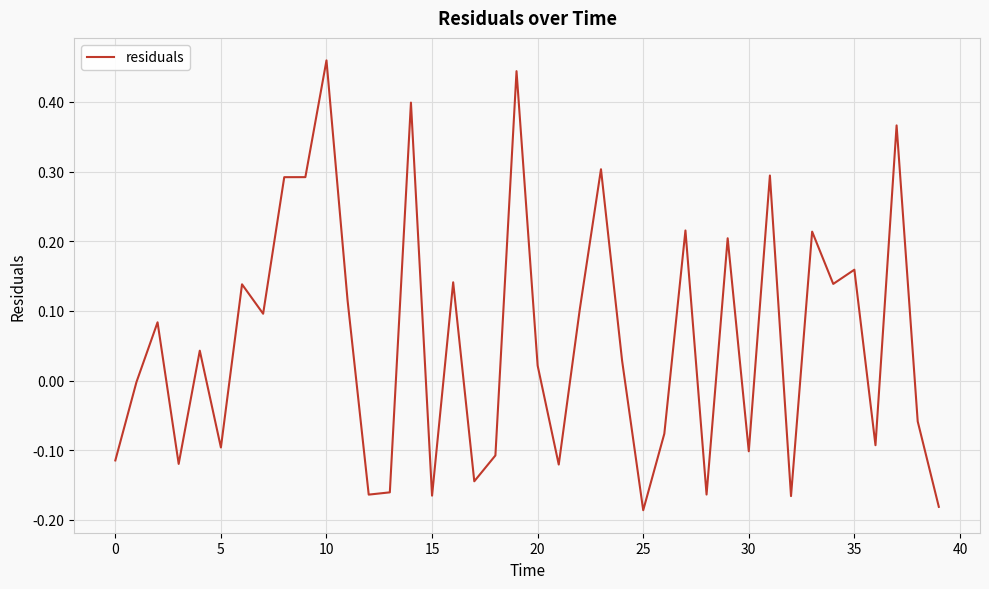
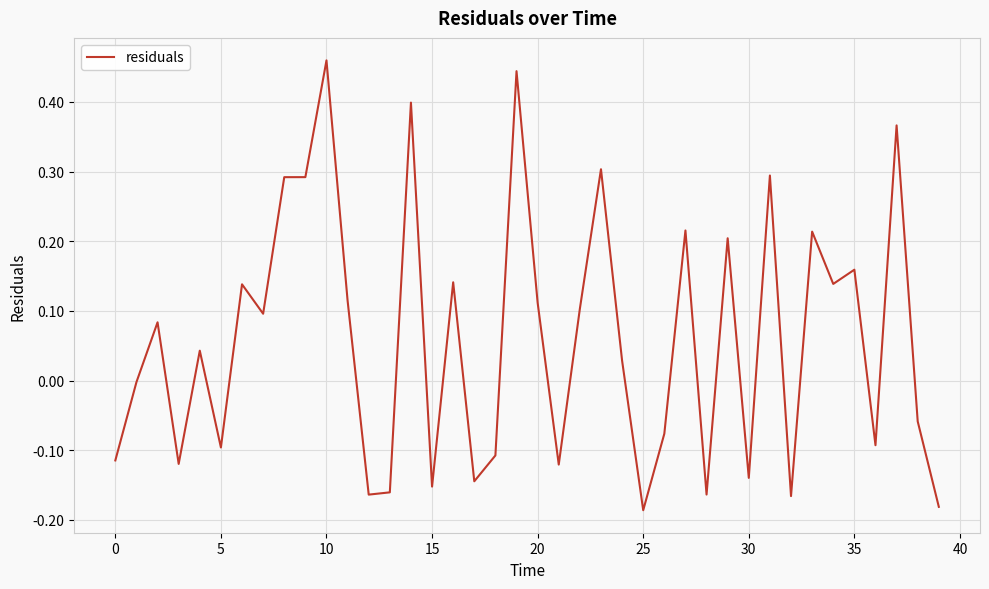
15: -0.17 -> -0.15
20: 0.02 -> 0.11
30: -0.10 -> -0.14
